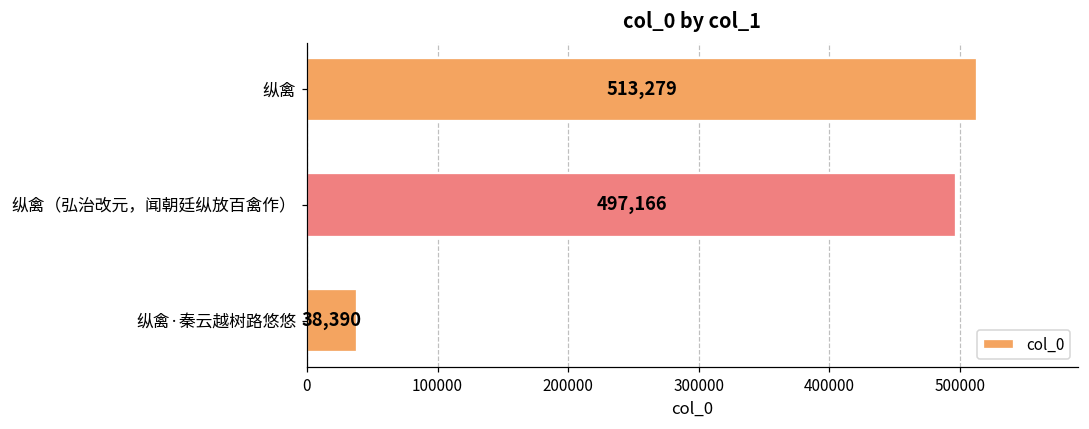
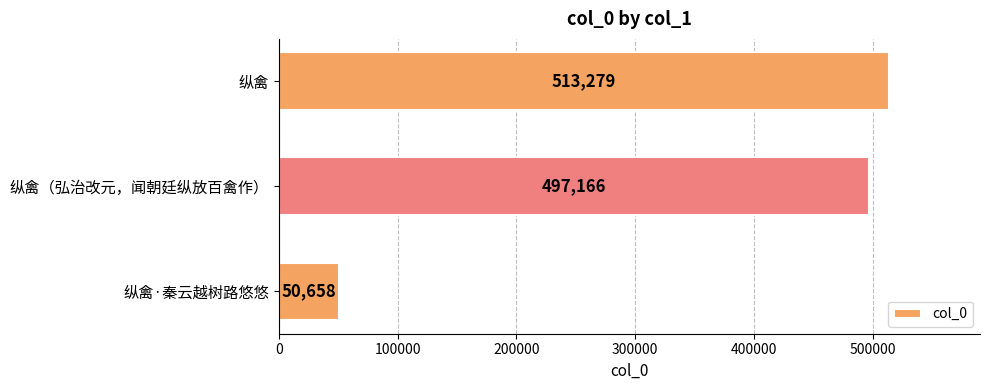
纵禽·秦云越树路悠悠: 38,390 -> 50,658
